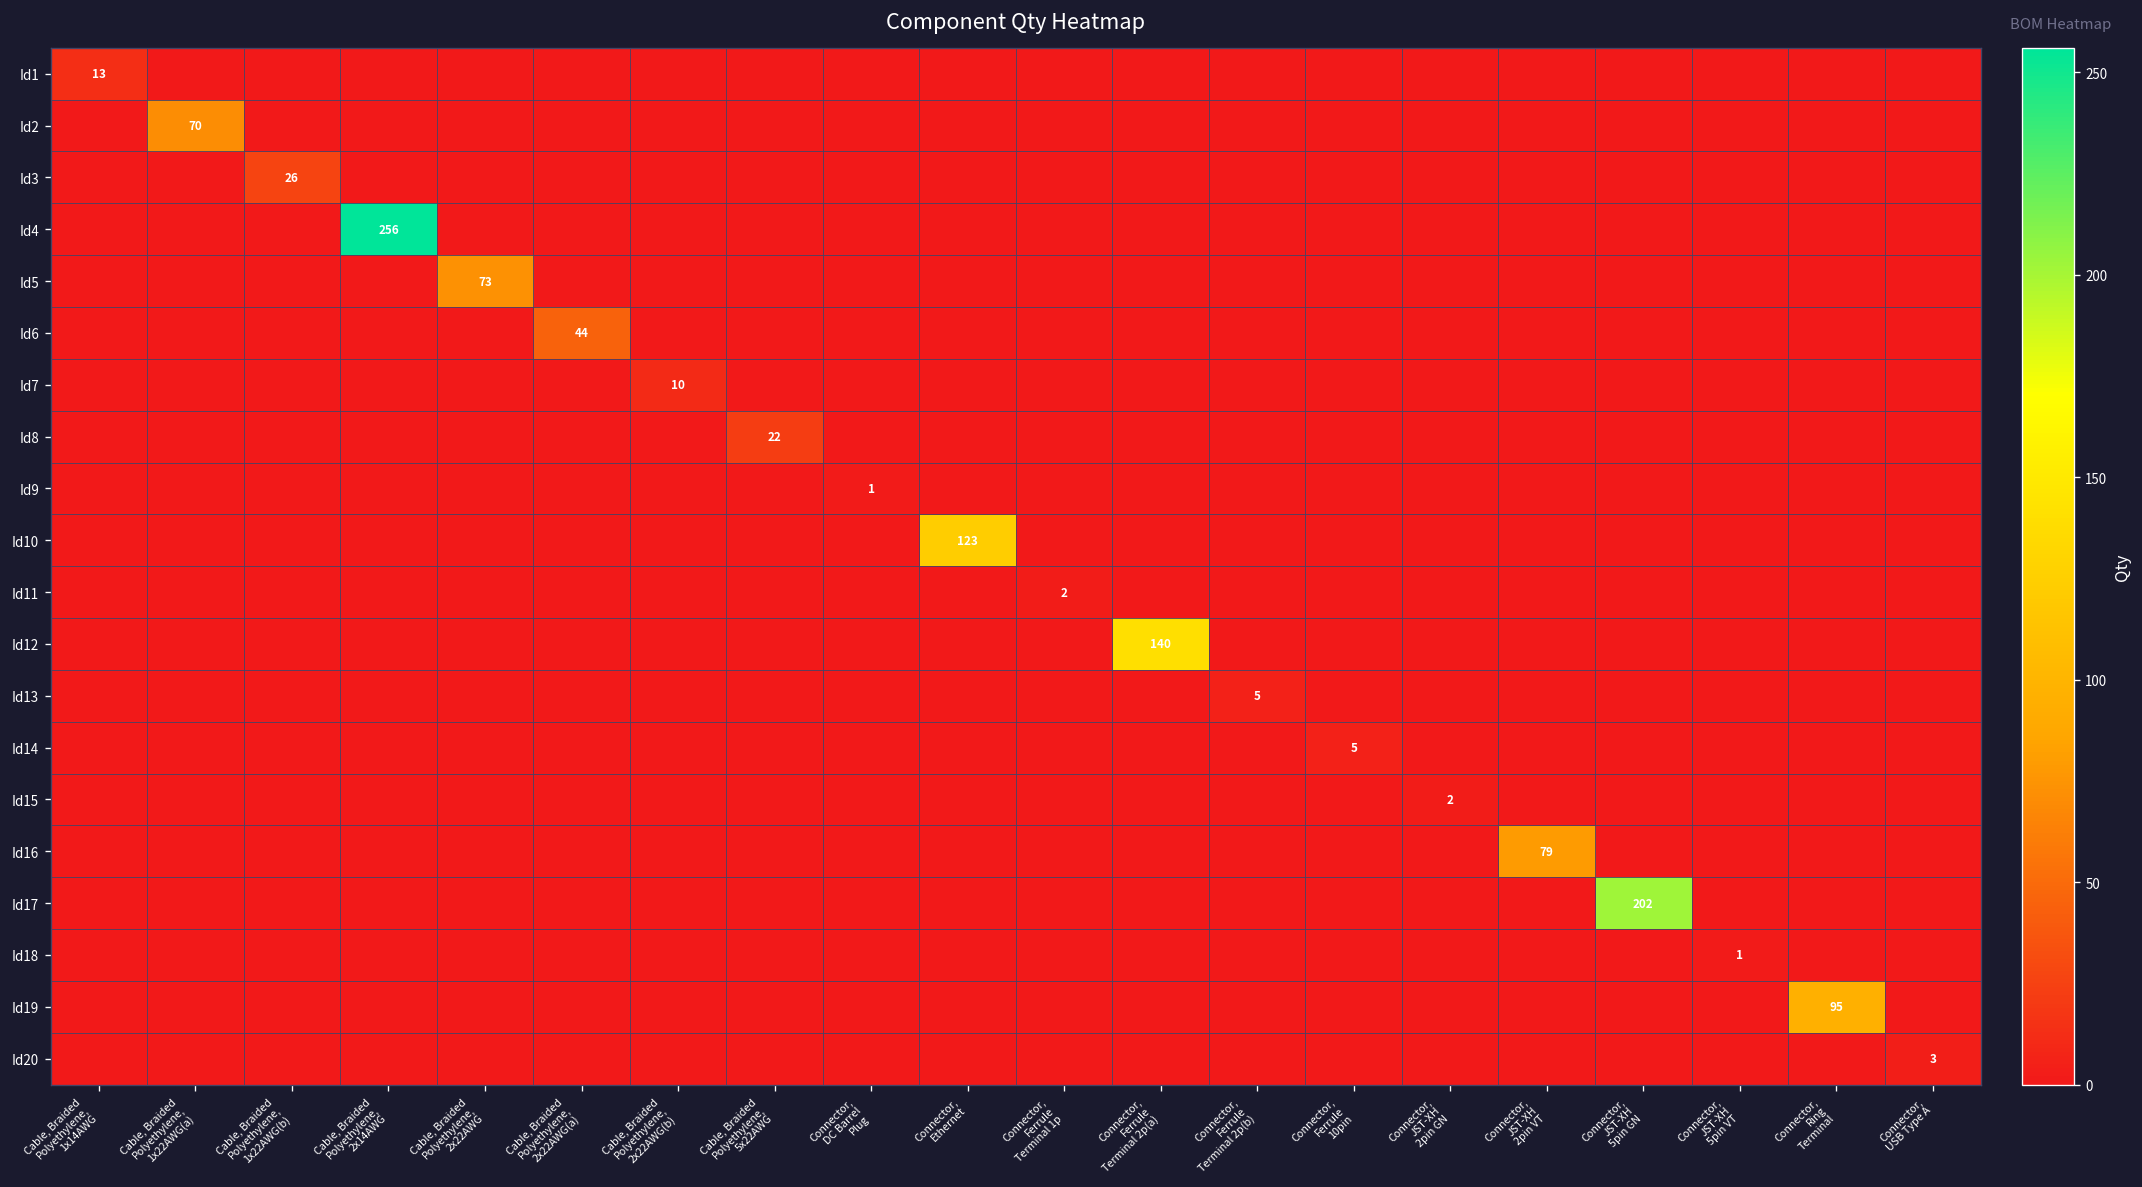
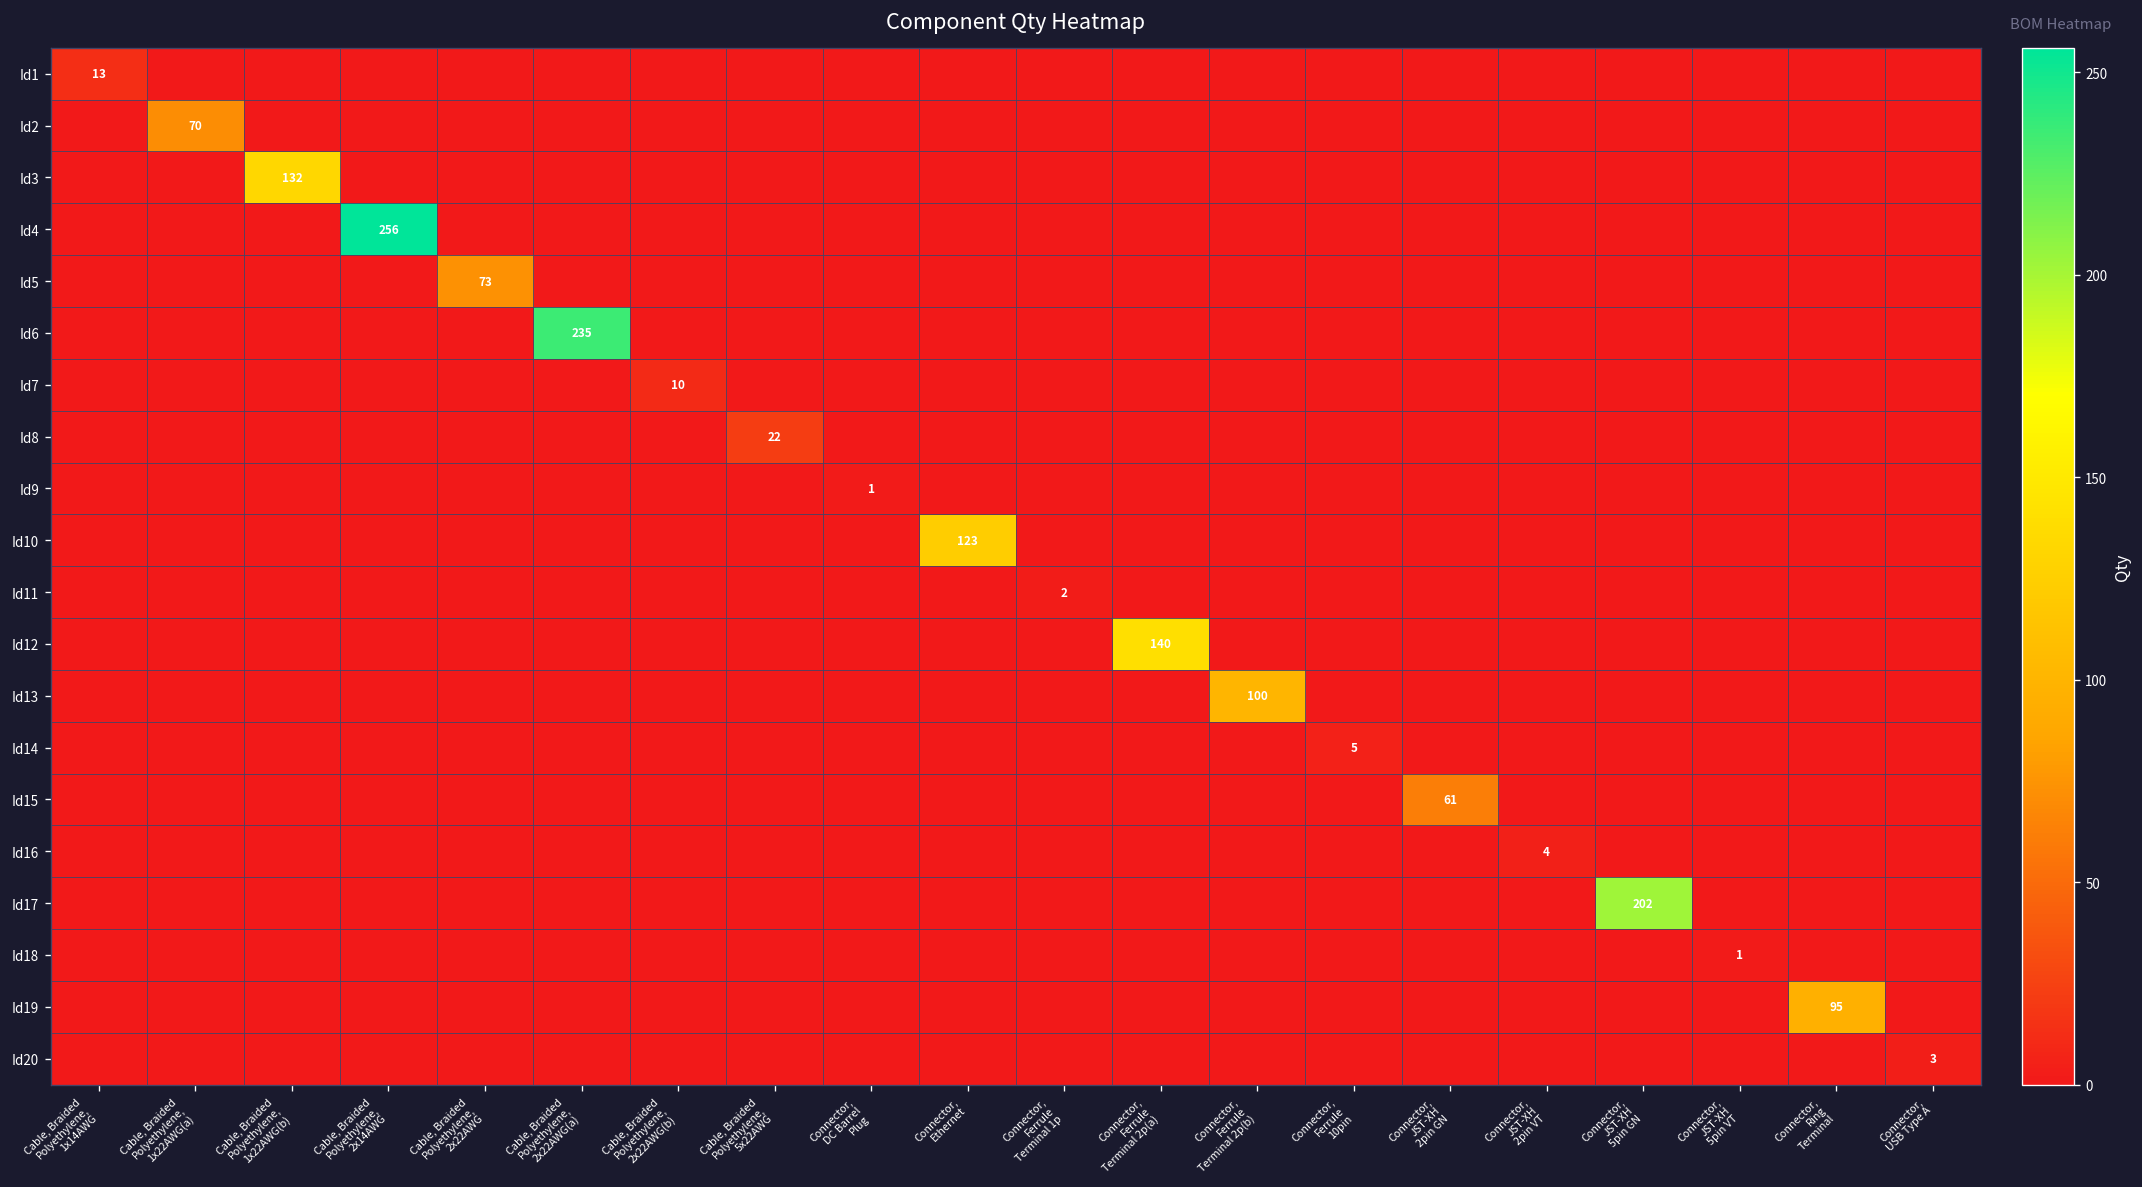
Id3, Cable, Braided Polyethylene, 1x22AWG(b): 26 -> 132
Id6, Cable, Braided Polyethylene, 2x22AWG(a): 44 -> 235
Id13, Connector, Ferrule Terminal 2p(b): 5 -> 100
Id15, Connector, JST-XH 2pin GN: 2 -> 61
Id16, Connector, JST-XH 2pin VT: 79 -> 4
